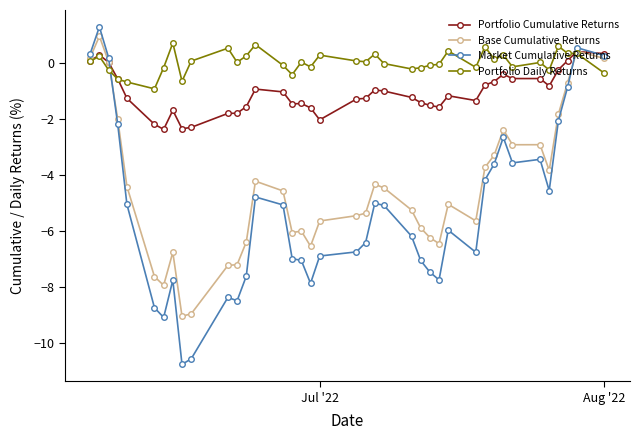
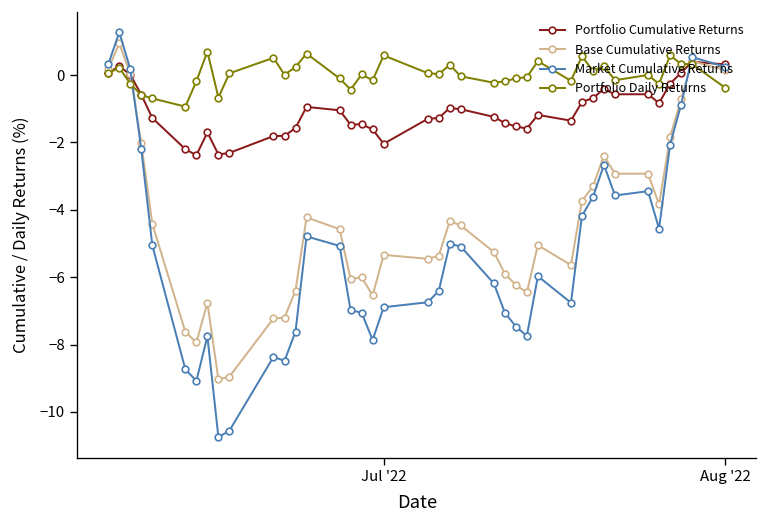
Base Cumulative Returns, Jul '22: -5.6 -> -5.3
Portfolio Daily Returns, Jul '22: 0.3 -> 0.6
